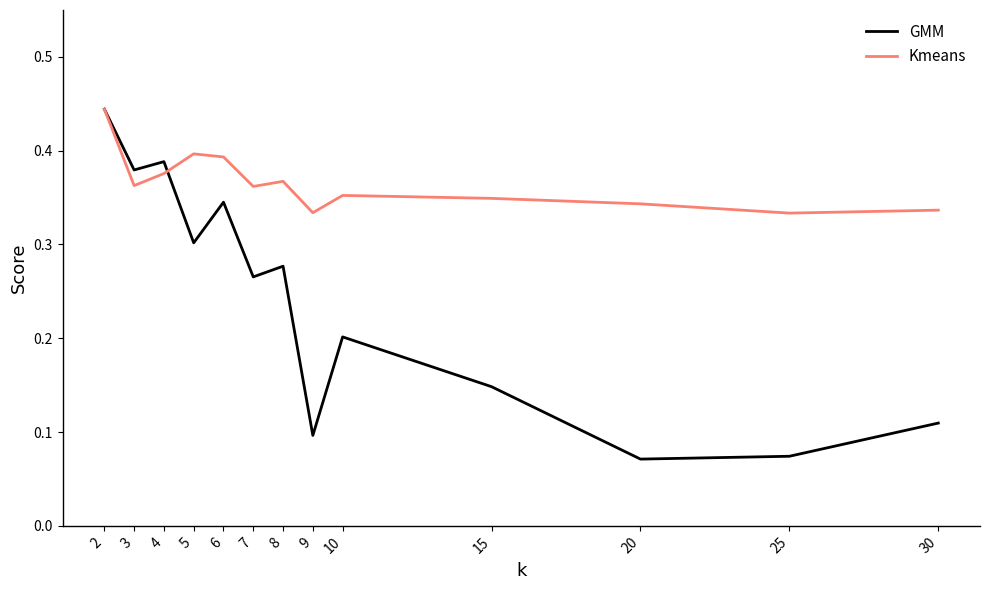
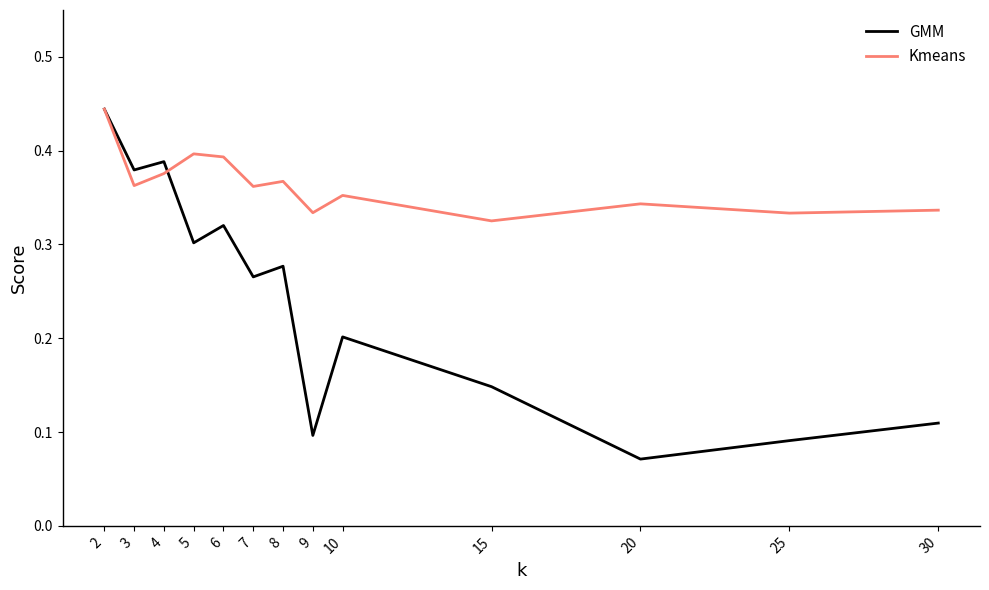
GMM, 6: 0.35 -> 0.32
Kmeans, 15: 0.35 -> 0.33
GMM, 25: 0.07 -> 0.09
